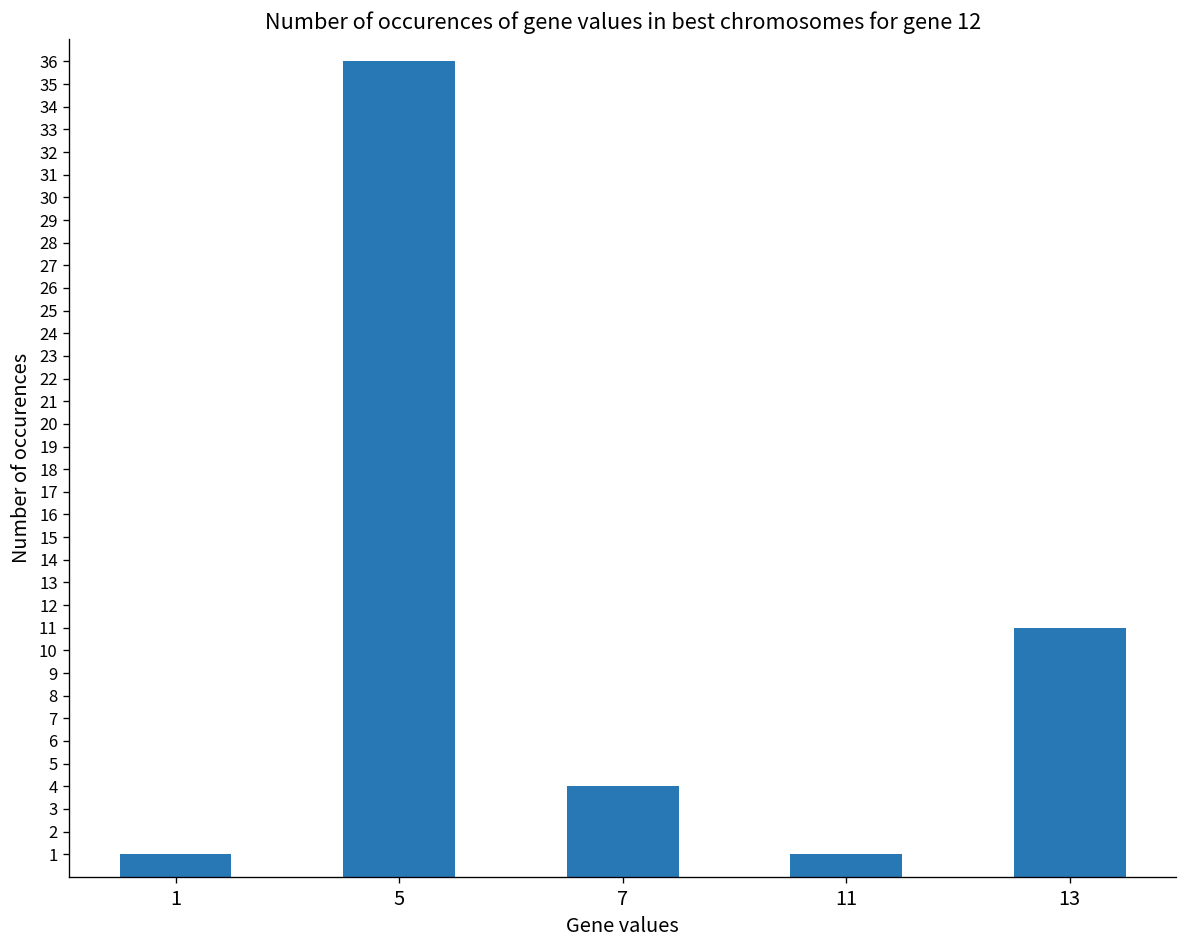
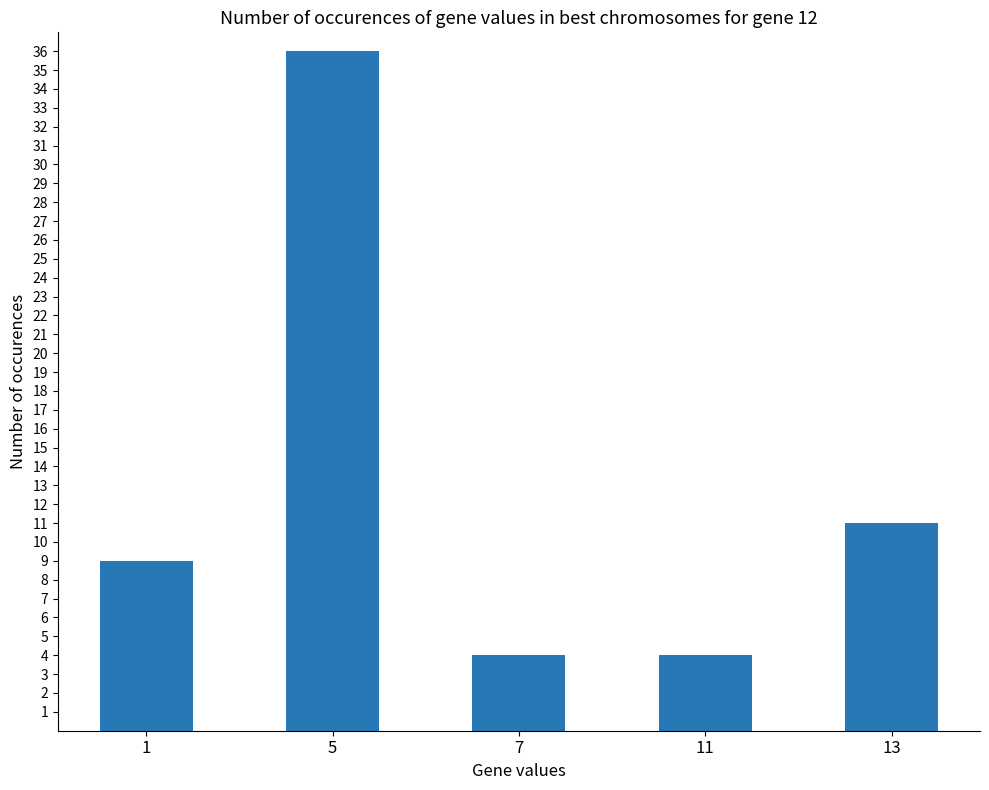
1: 1 -> 9
11: 1 -> 4
